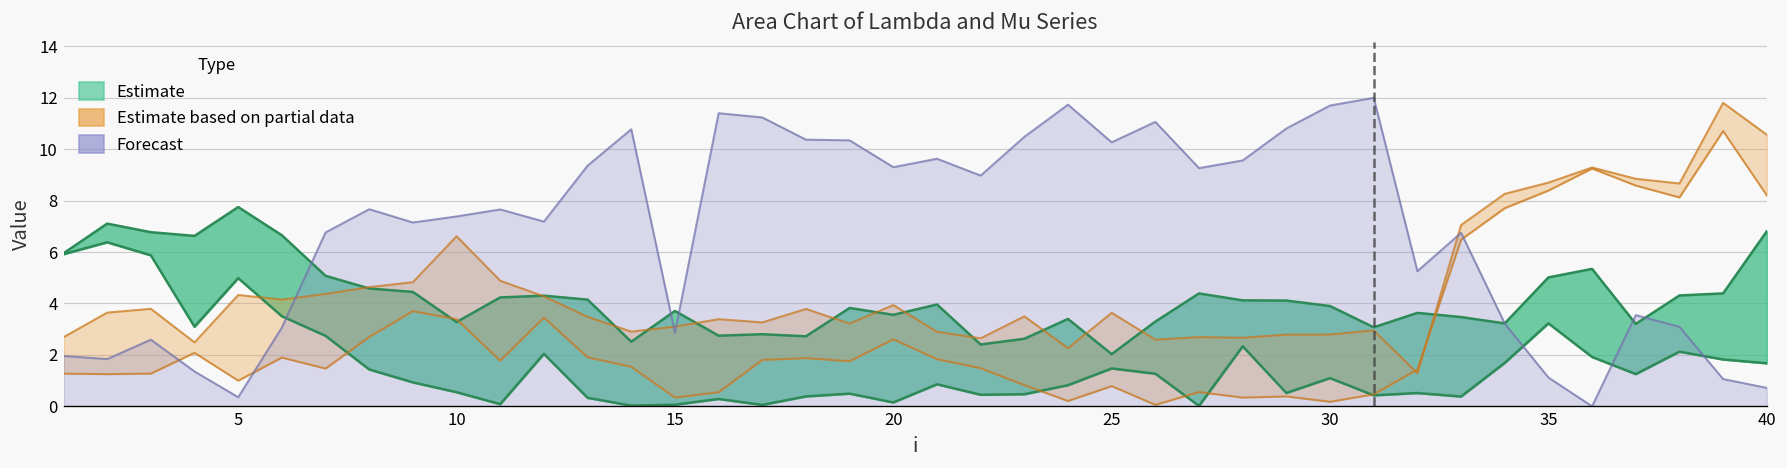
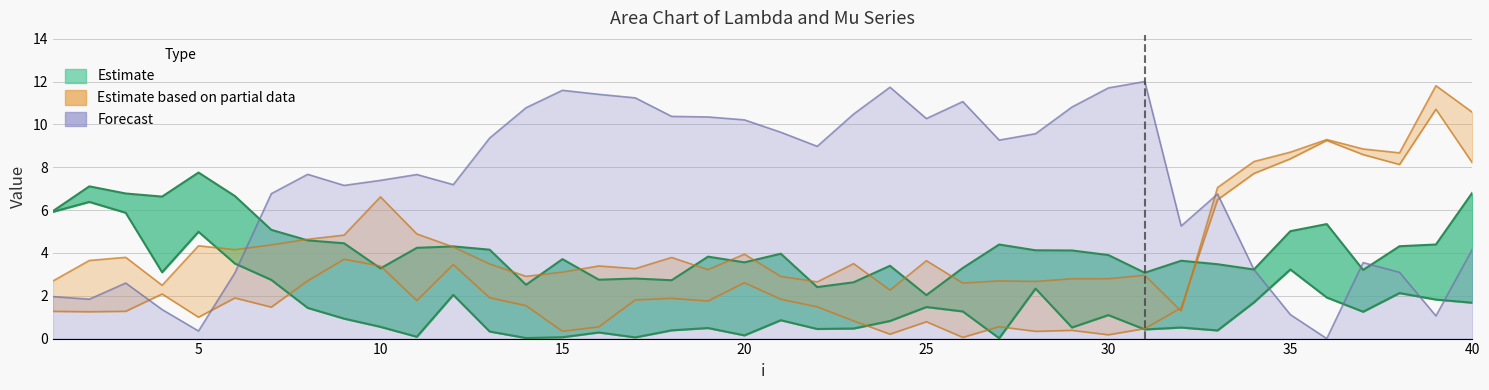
Forecast, 15: 2.9 -> 11.6
Forecast, 20: 9.3 -> 10.2
Forecast, 40: 0.7 -> 4.2
